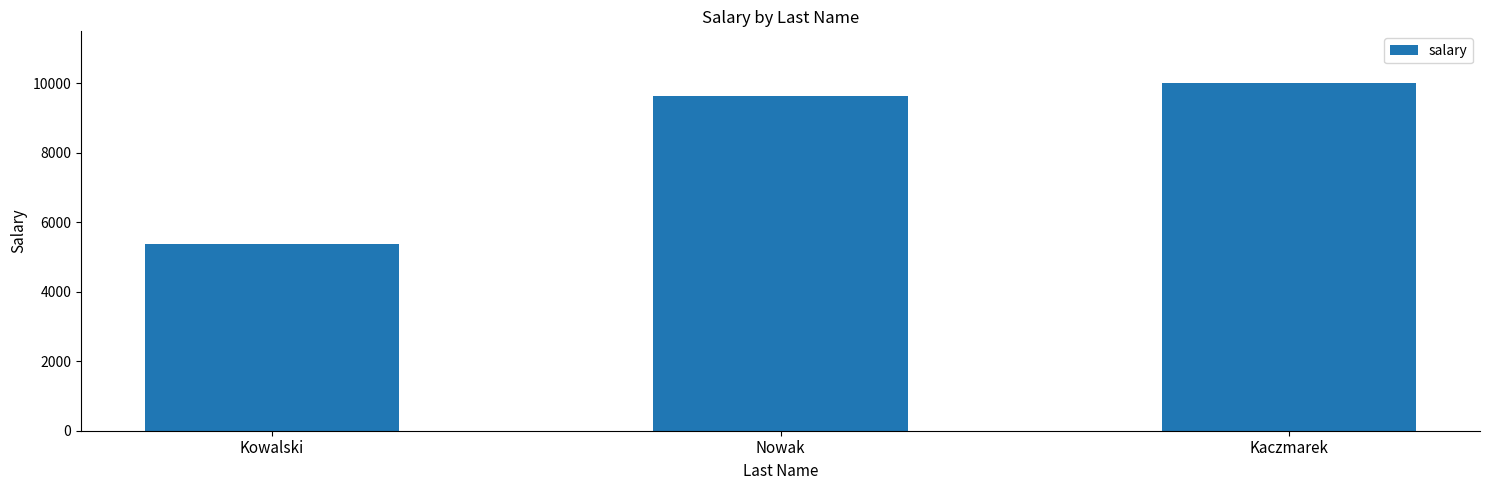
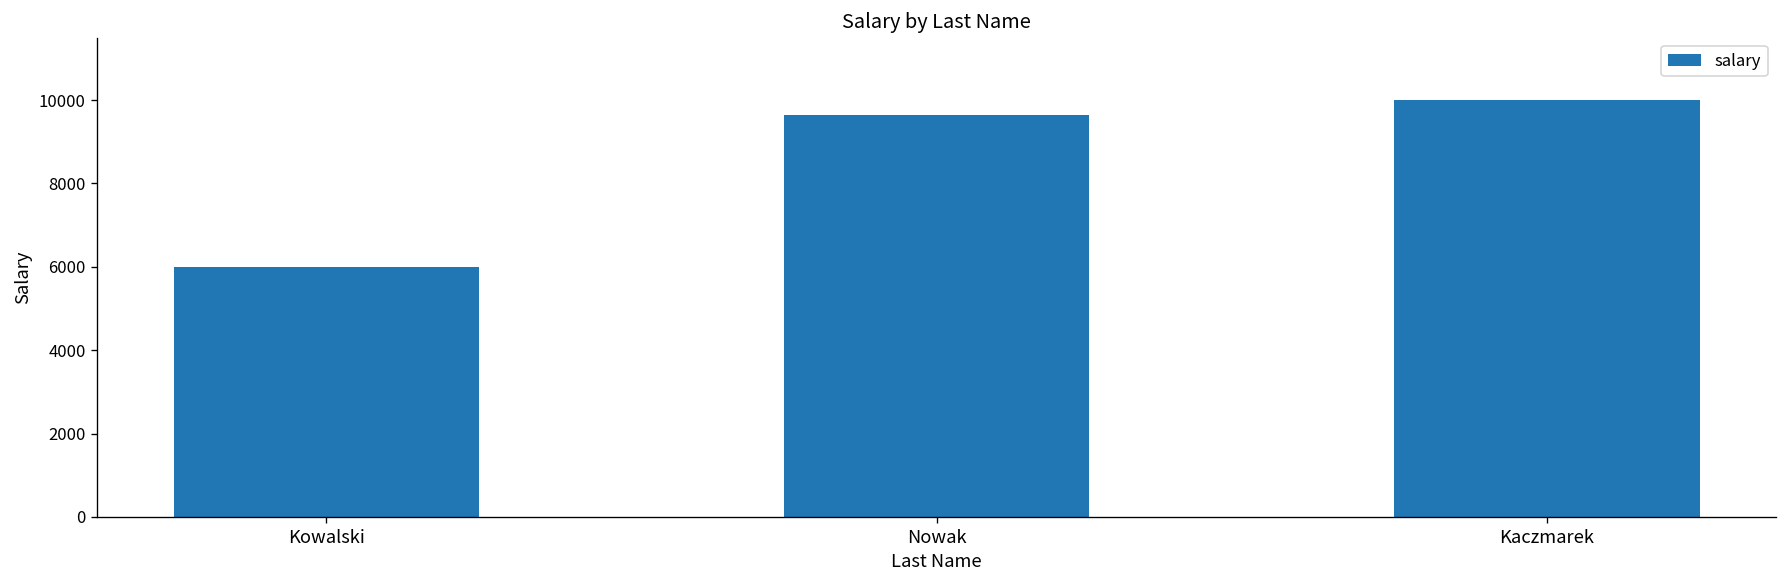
Kowalski: 5400 -> 6000
